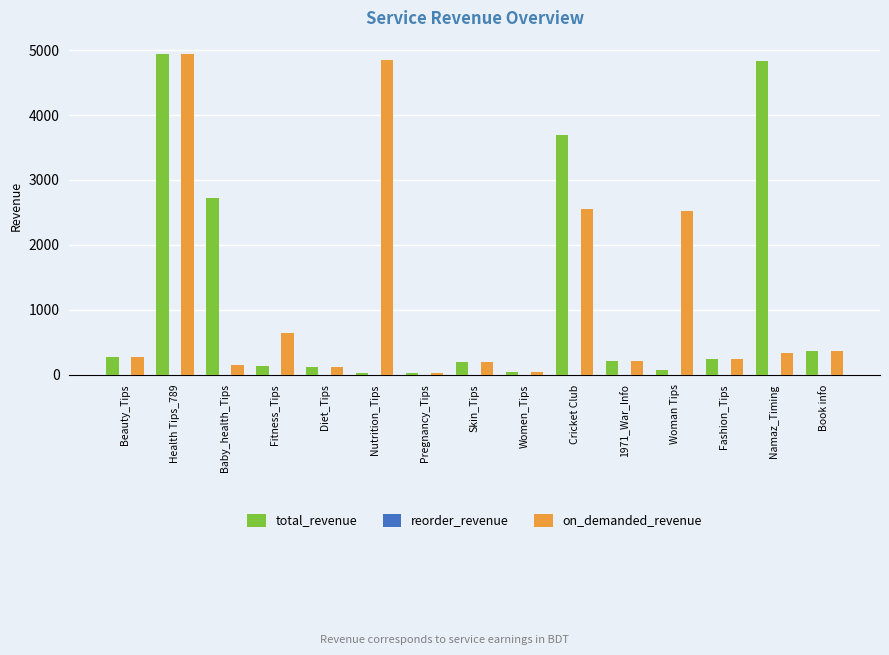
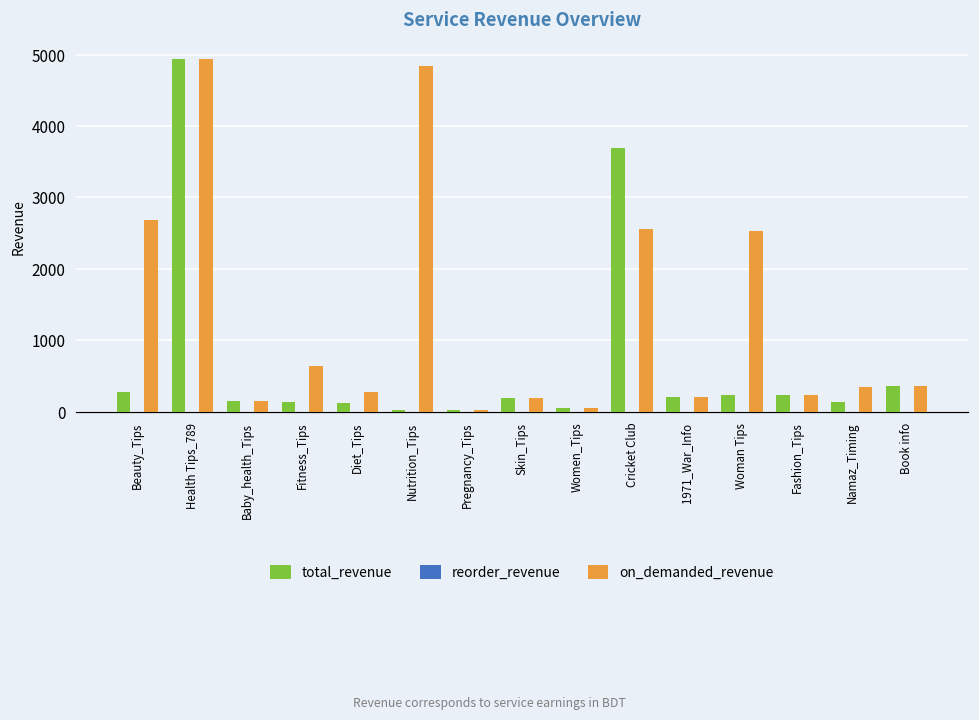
on_demanded_revenue, Beauty_Tips: 300 -> 2700
total_revenue, Baby_health_Tips: 2700 -> 100
on_demanded_revenue, Diet_Tips: 100 -> 300
total_revenue, Woman Tips: 100 -> 200
total_revenue, Namaz_Timing: 4800 -> 100
